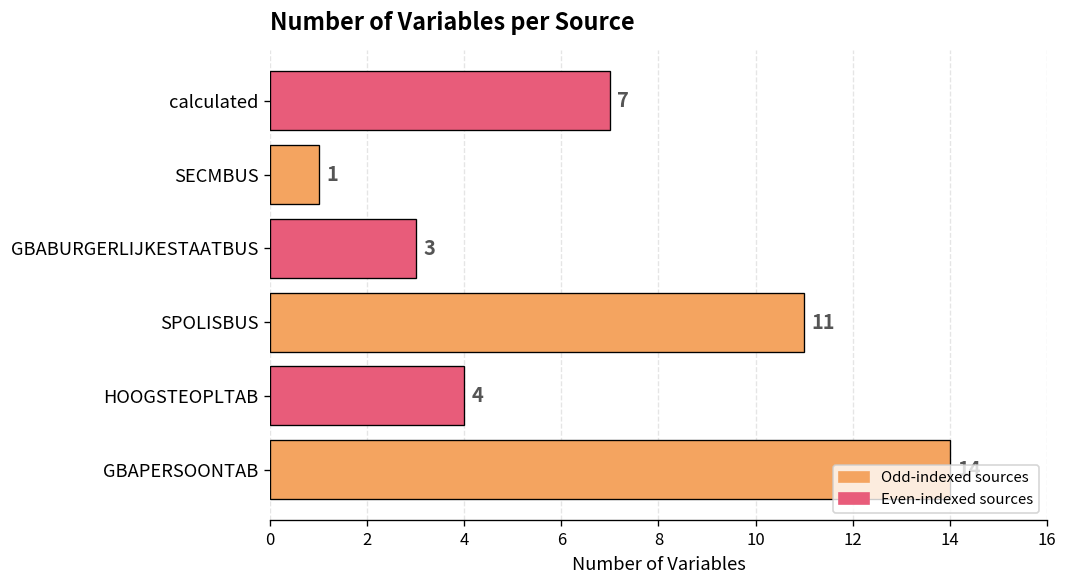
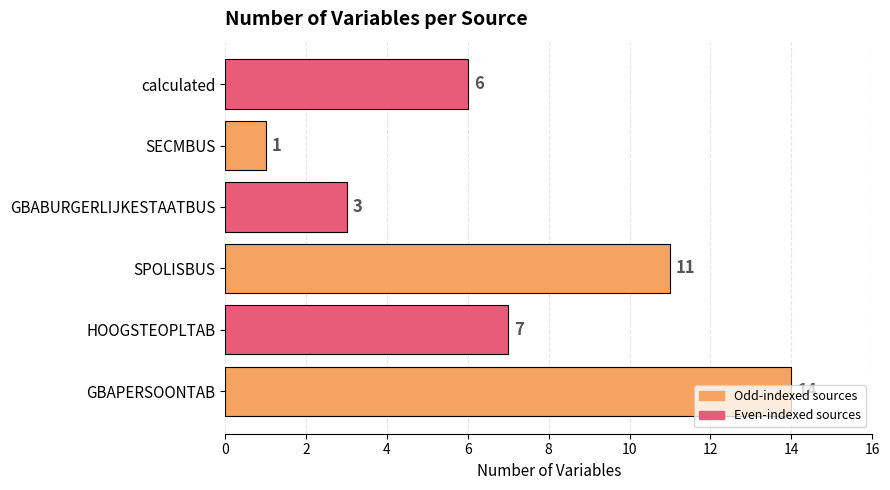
calculated: 7 -> 6
HOOGSTEOPLTAB: 4 -> 7
